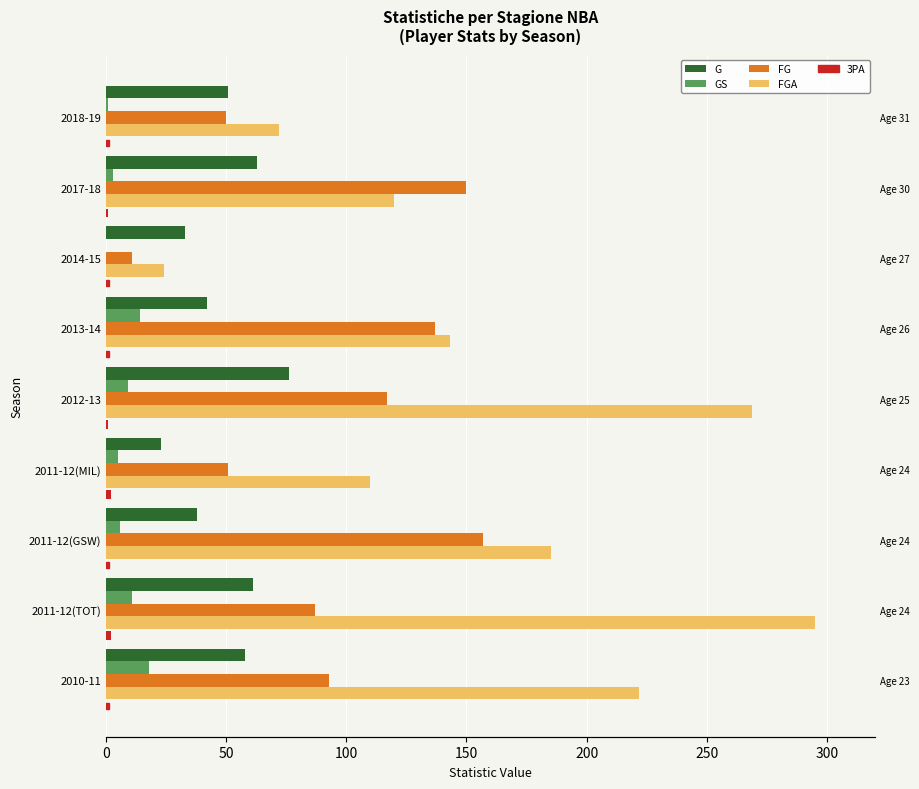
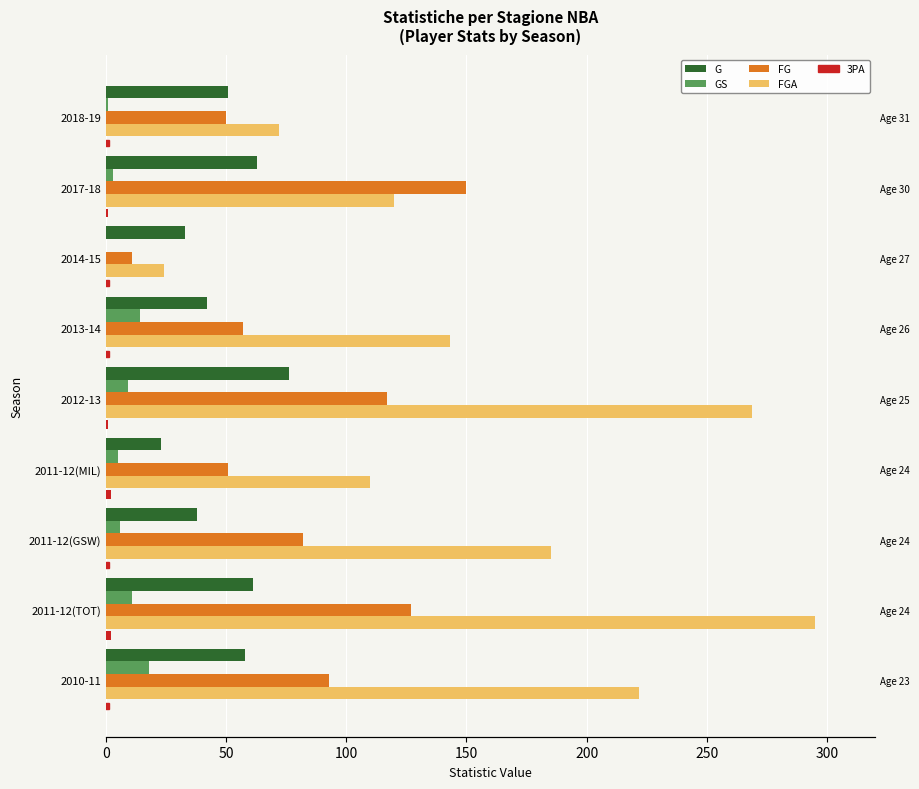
FG, 2013-14: 137 -> 57
FG, 2011-12(GSW): 157 -> 82
FG, 2011-12(TOT): 87 -> 127
